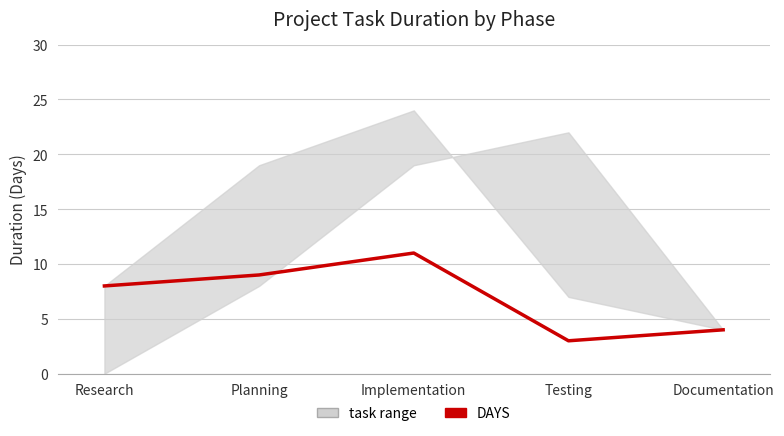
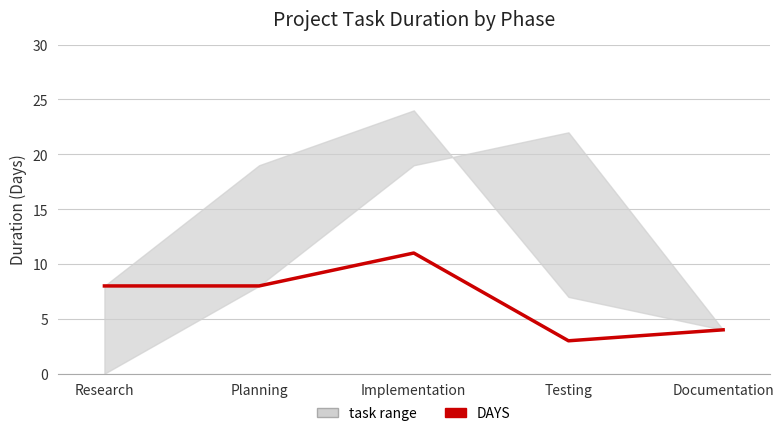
DAYS, Planning: 9 -> 8
